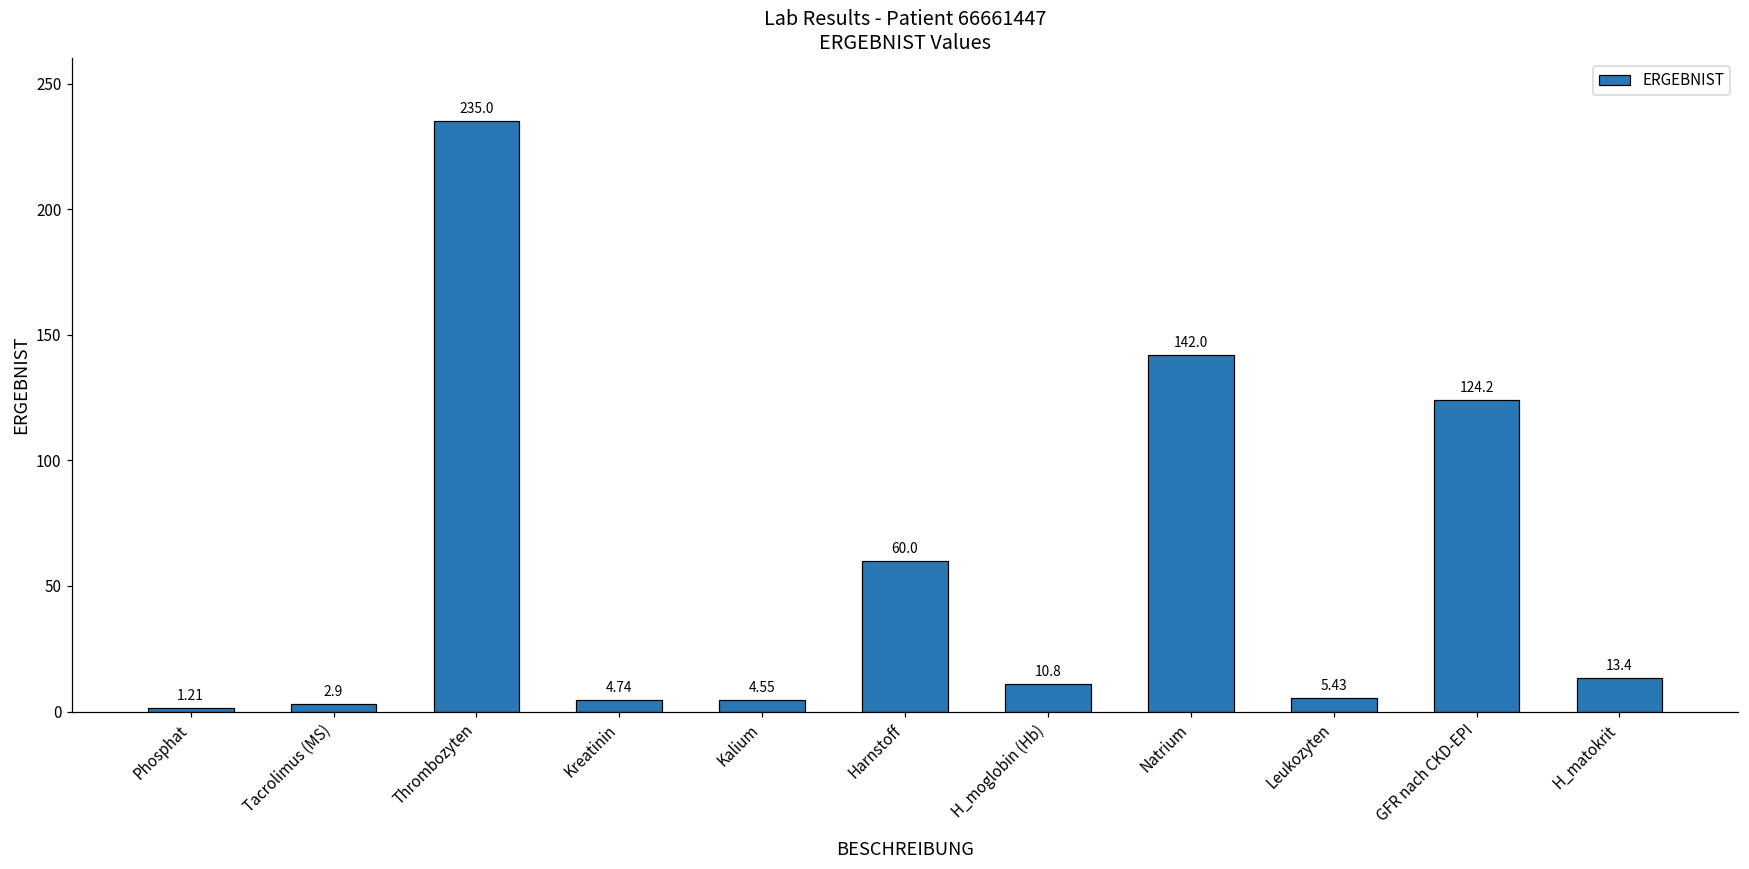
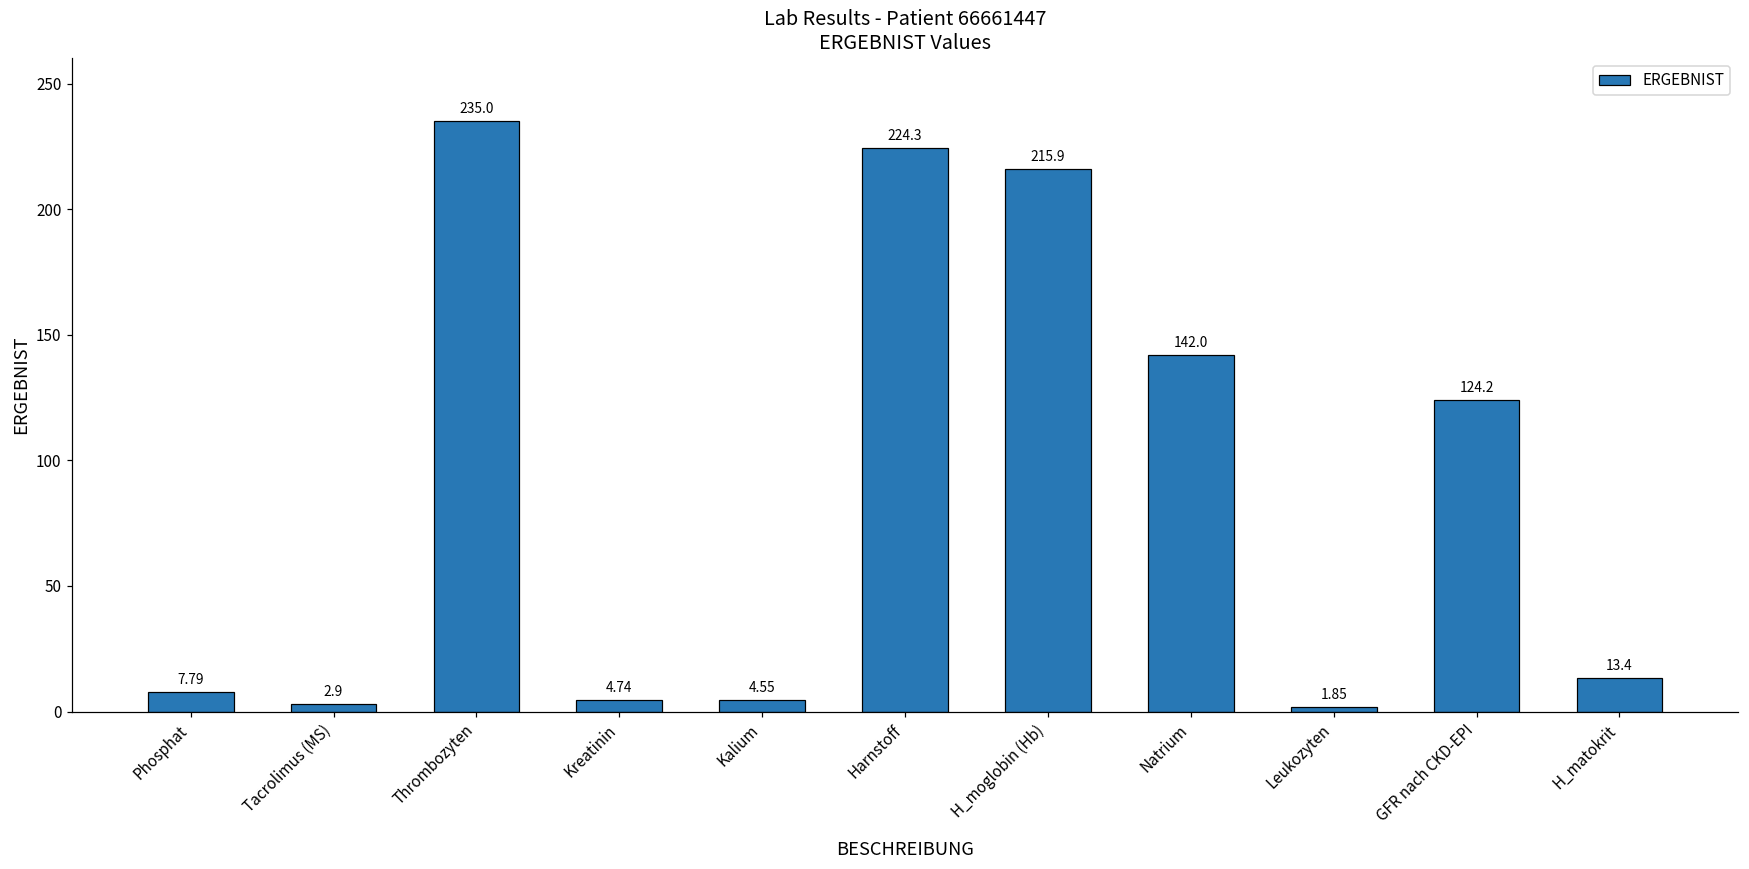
Phosphat: 1.21 -> 7.79
Harnstoff: 60.0 -> 224.3
H_moglobin (Hb): 10.8 -> 215.9
Leukozyten: 5.43 -> 1.85
